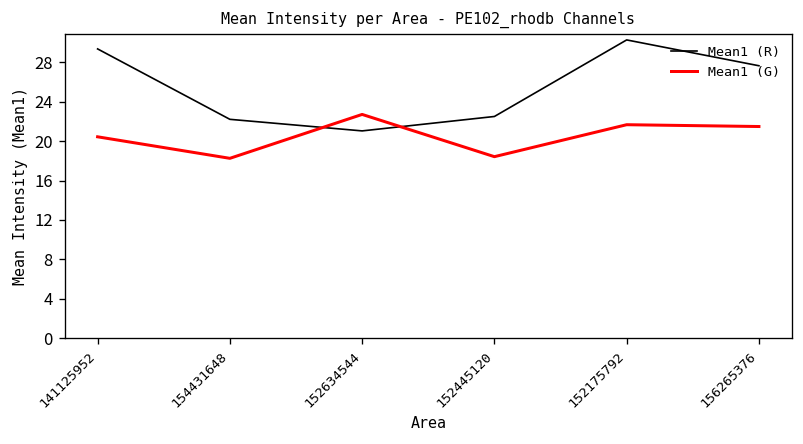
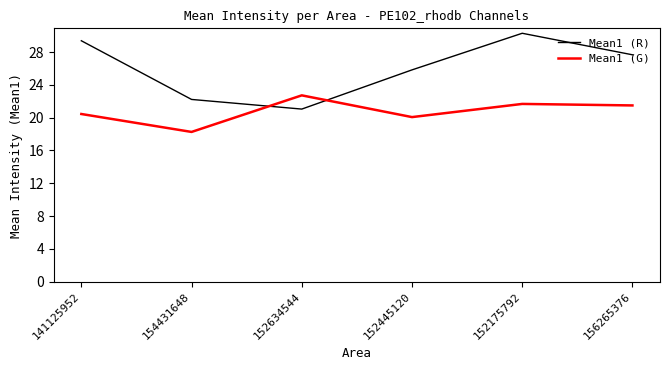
Mean1 (R), 152445120: 23 -> 26
Mean1 (G), 152445120: 18 -> 20
